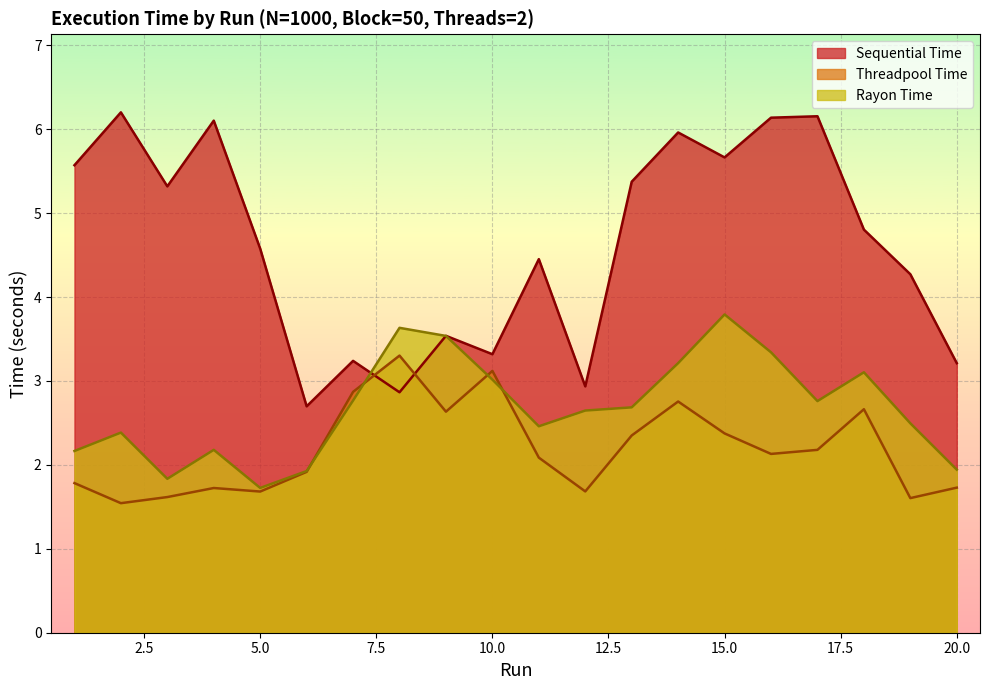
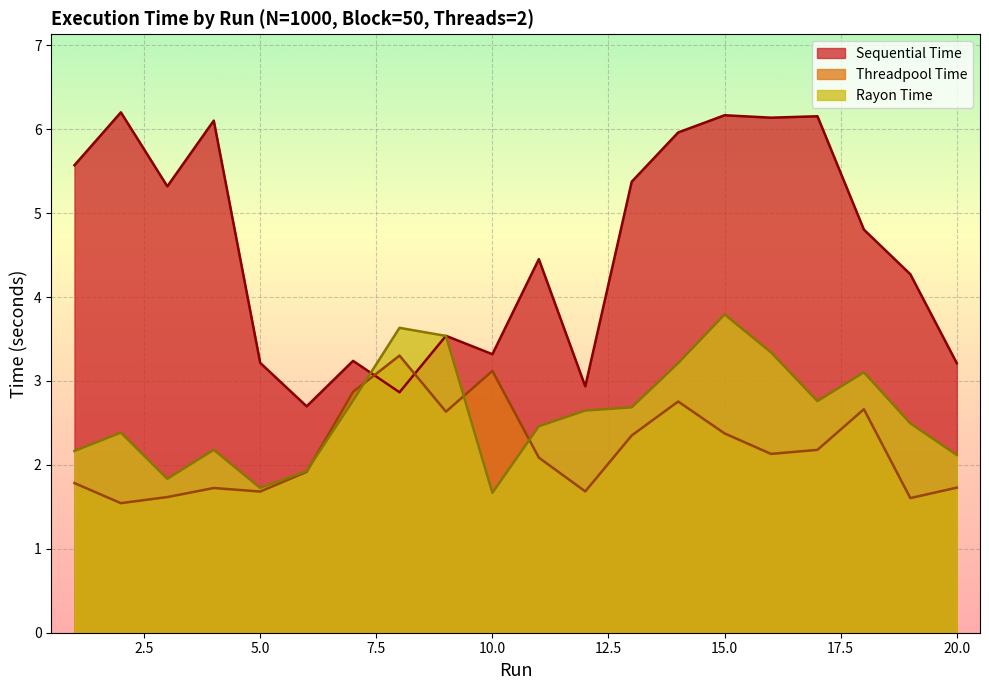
Sequential Time, 5.0: 4.6 -> 3.2
Rayon Time, 10.0: 3.0 -> 1.7
Sequential Time, 15.0: 5.7 -> 6.2
Rayon Time, 20.0: 1.9 -> 2.1
